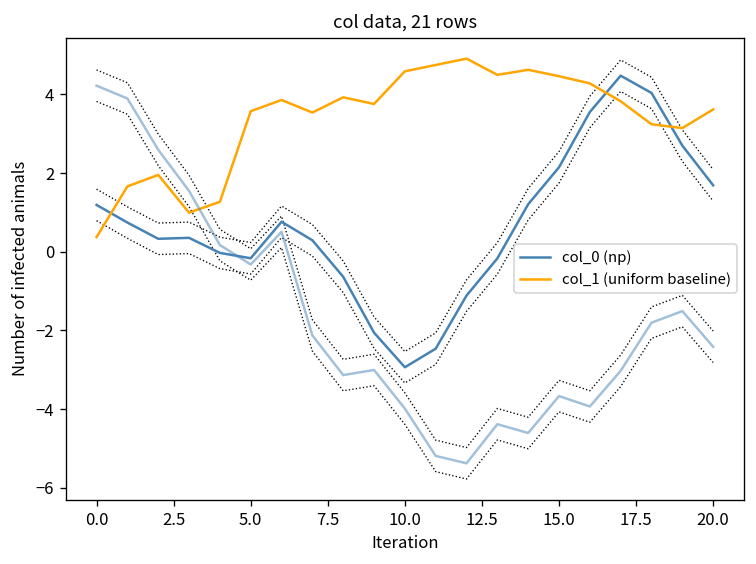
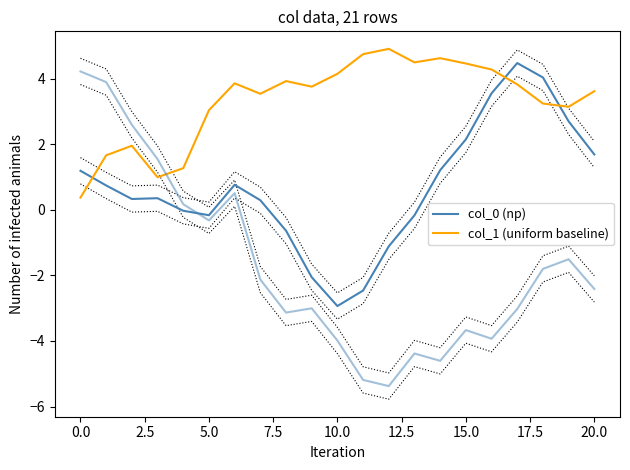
col_1 (uniform baseline), 5.0: 3.6 -> 3.0
col_1 (uniform baseline), 10.0: 4.6 -> 4.1
